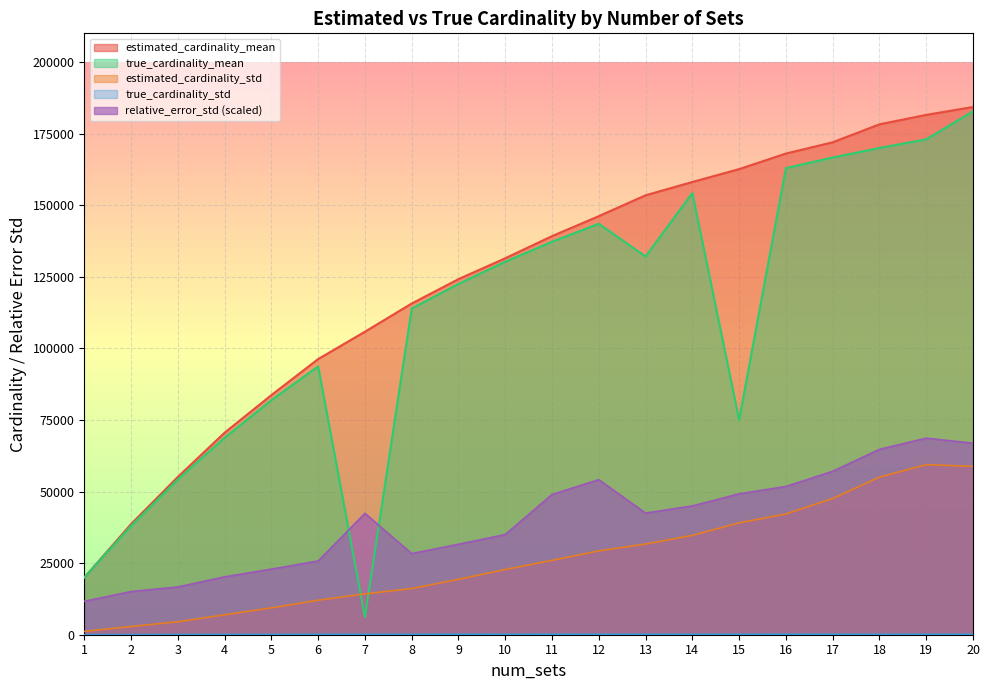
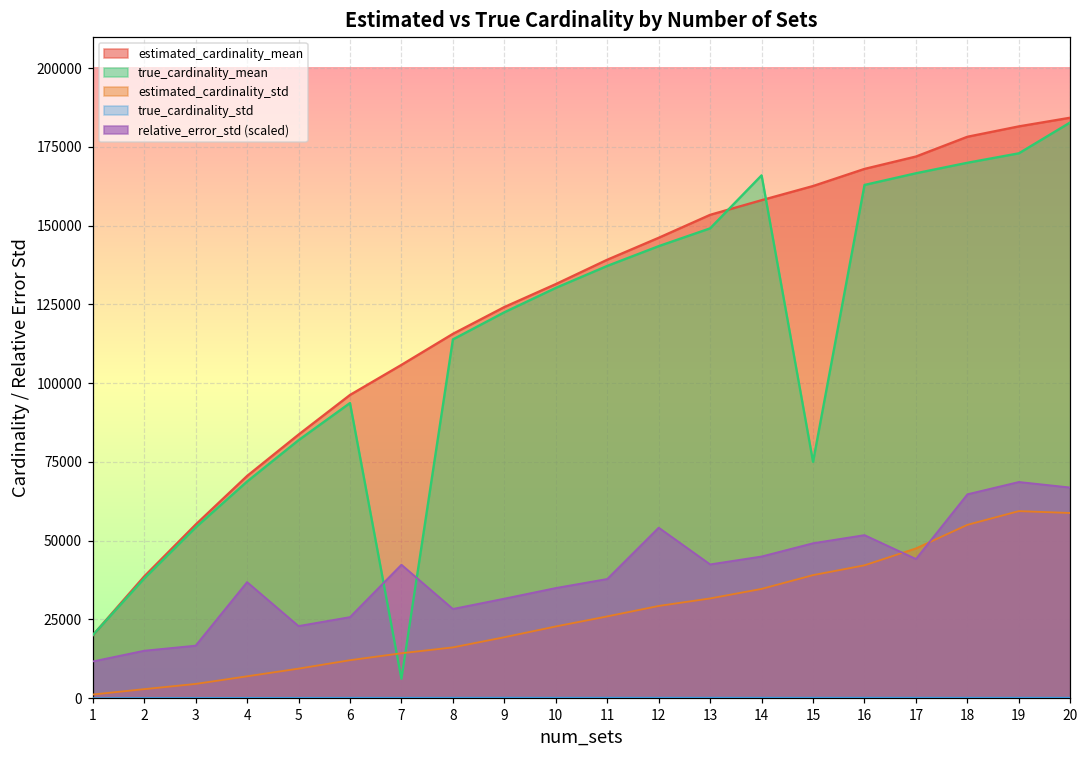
relative_error_std (scaled), 4: 20000 -> 37000
relative_error_std (scaled), 11: 49000 -> 38000
true_cardinality_mean, 13: 132000 -> 149000
true_cardinality_mean, 14: 154000 -> 166000
relative_error_std (scaled), 17: 57000 -> 44000
